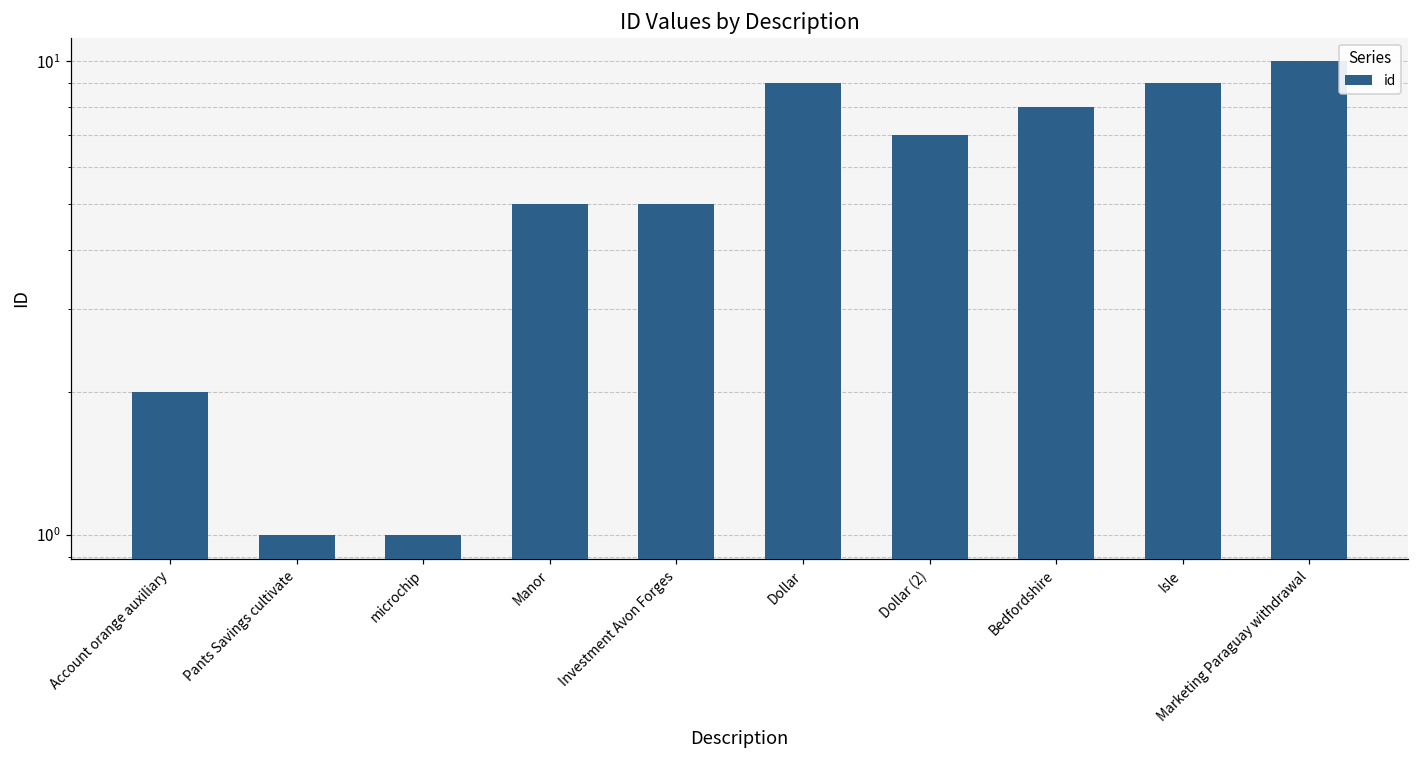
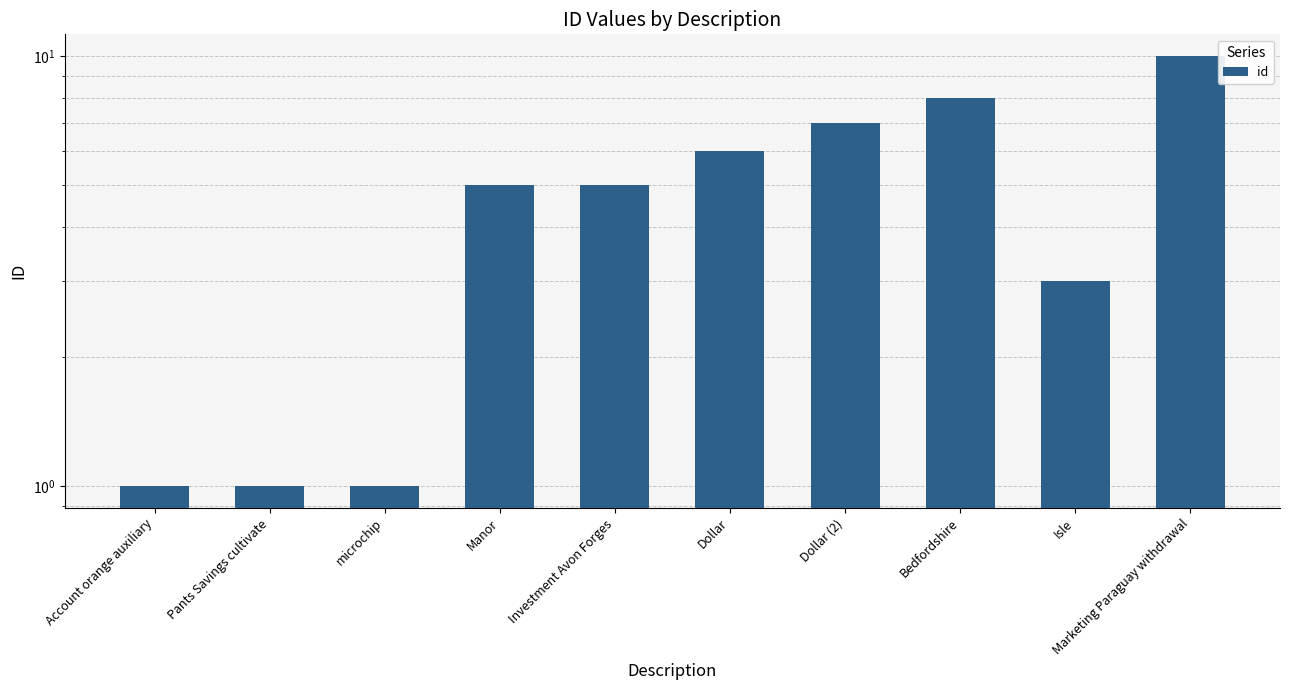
Account orange auxiliary: 2 -> 1
Dollar: 9 -> 6
Isle: 9 -> 3
